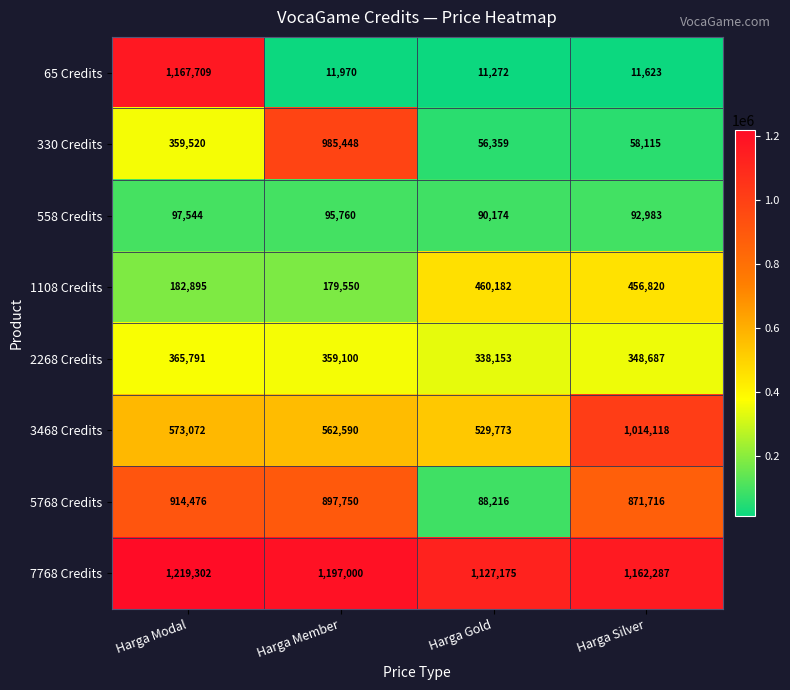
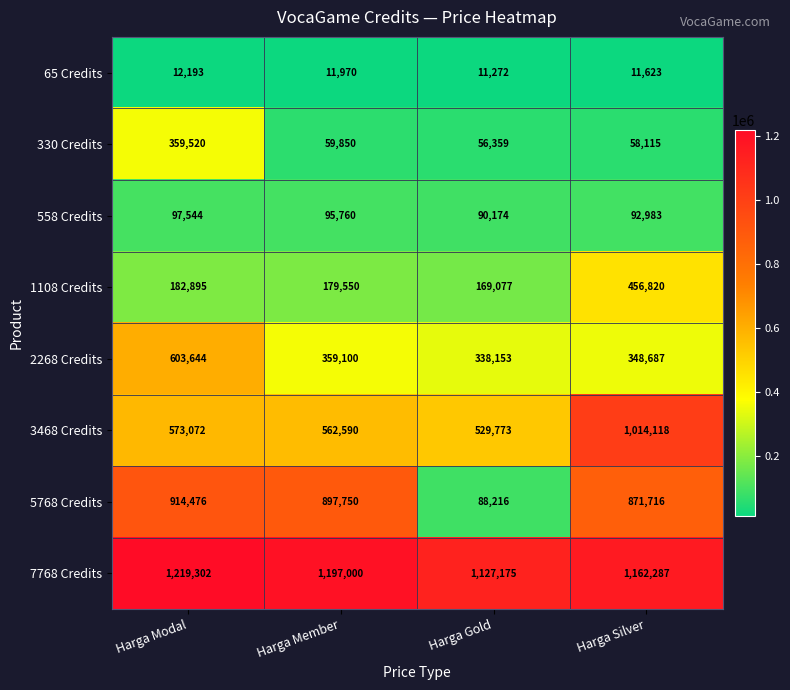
65 Credits, Harga Modal: 1,167,709 -> 12,193
330 Credits, Harga Member: 985,448 -> 59,850
1108 Credits, Harga Gold: 460,182 -> 169,077
2268 Credits, Harga Modal: 365,791 -> 603,644
